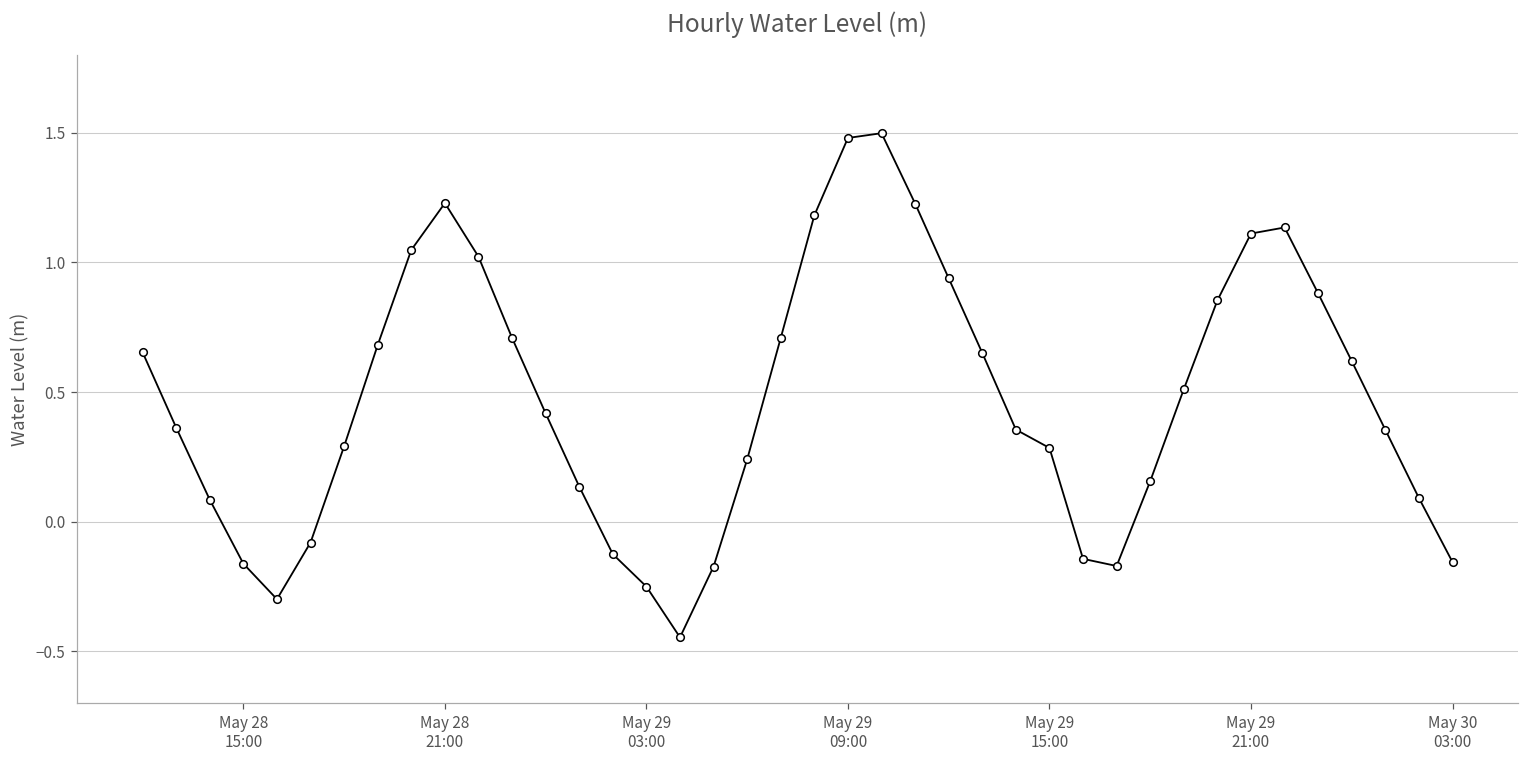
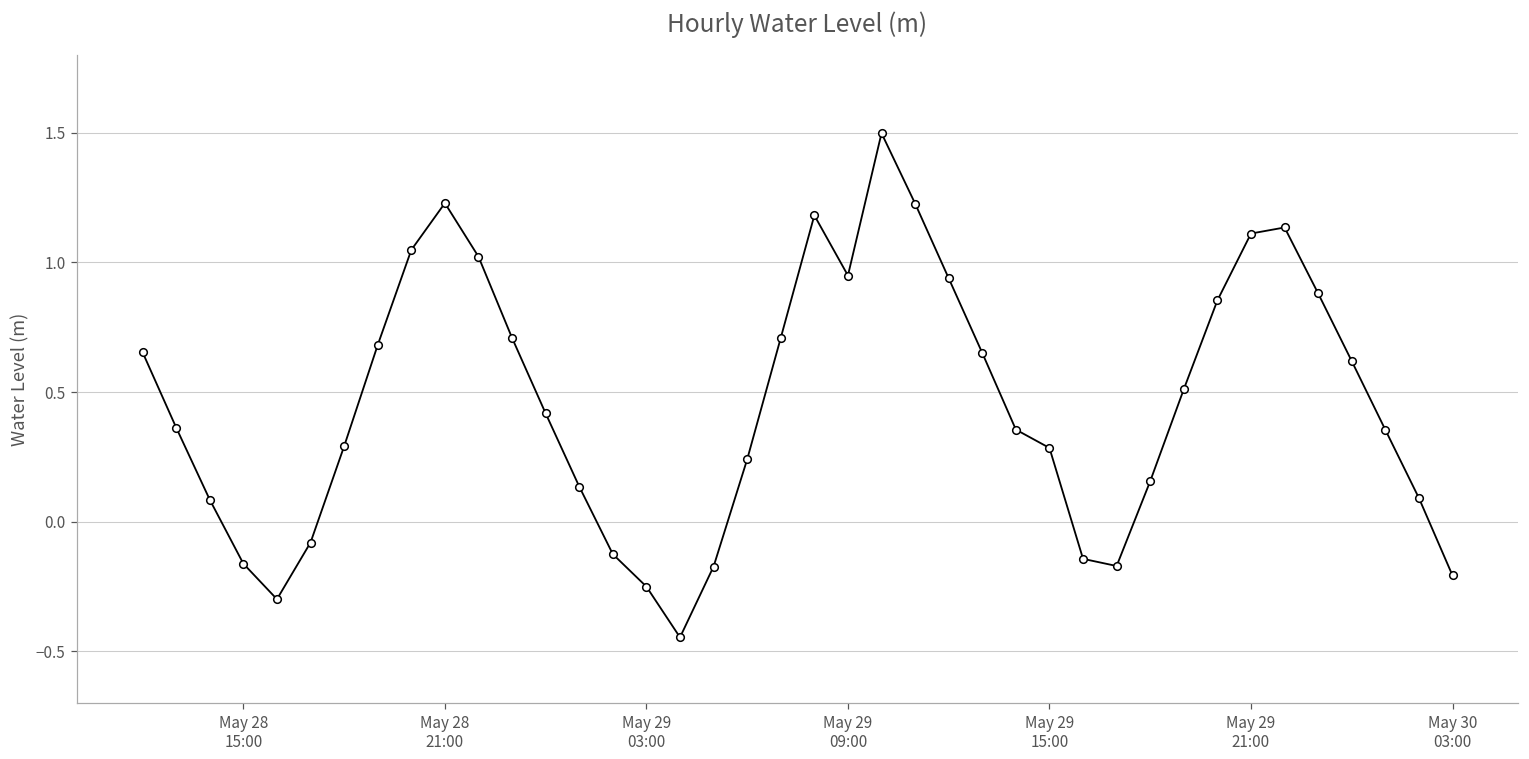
May 29 09:00: 1.48 -> 0.95
May 30 03:00: -0.16 -> -0.21
